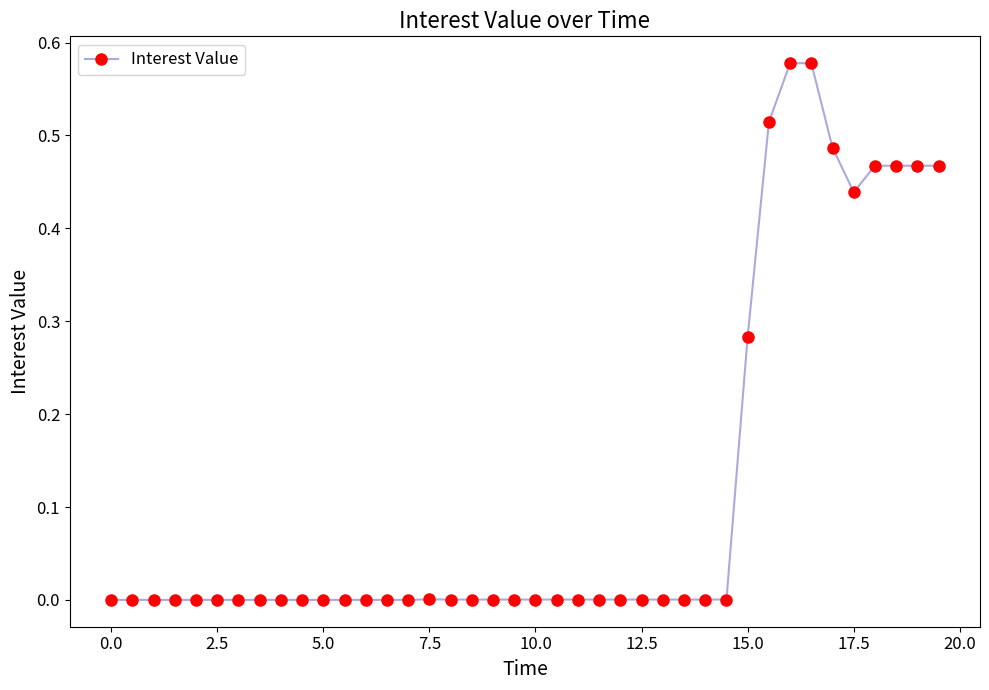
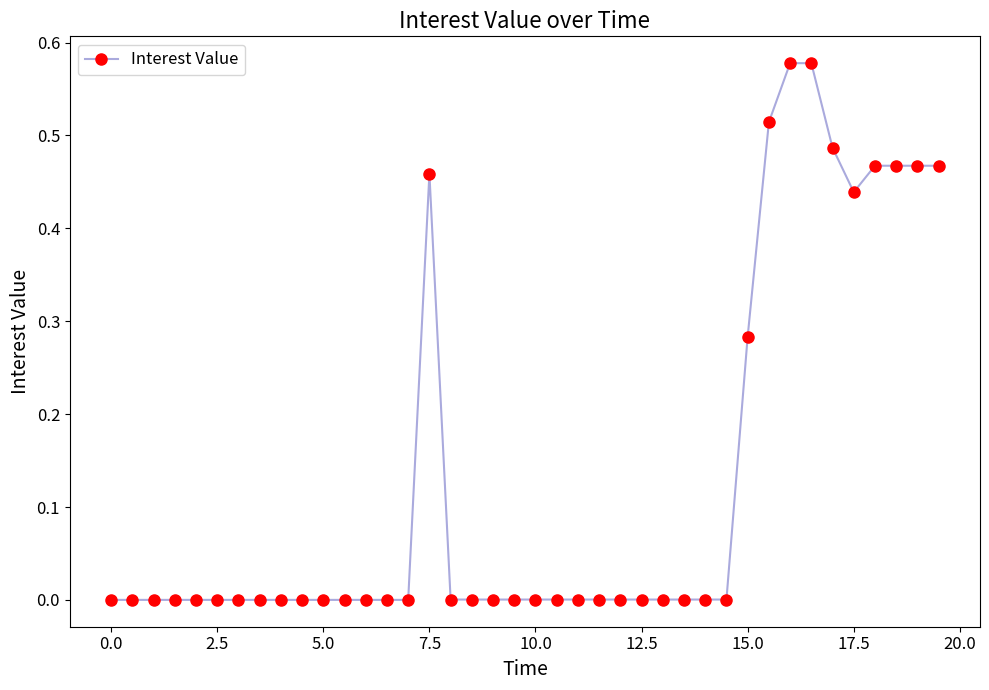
7.5: 0.00 -> 0.46
